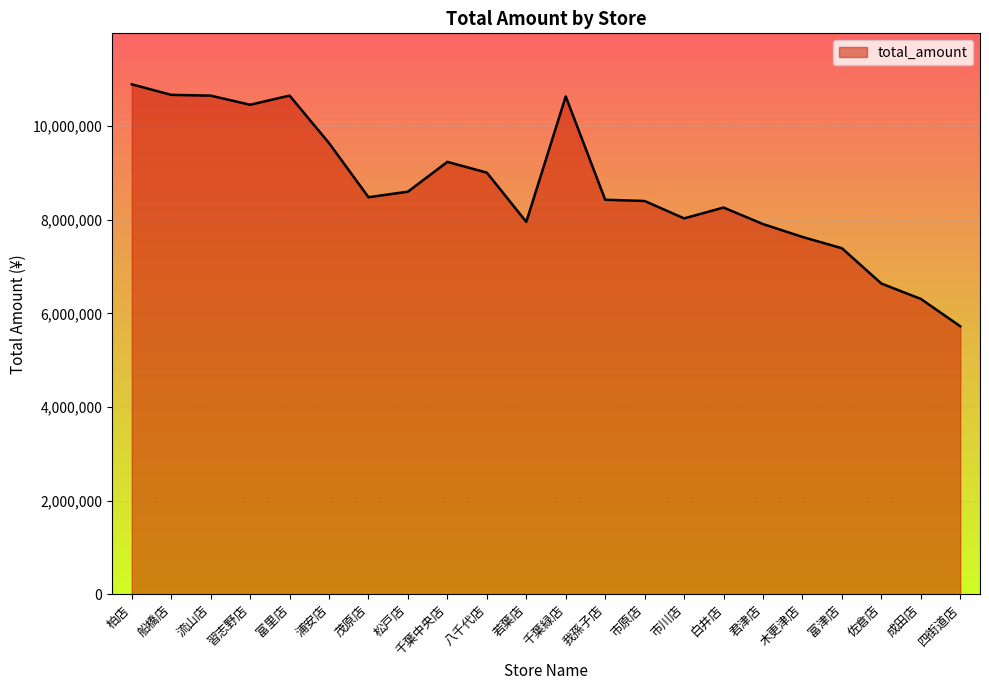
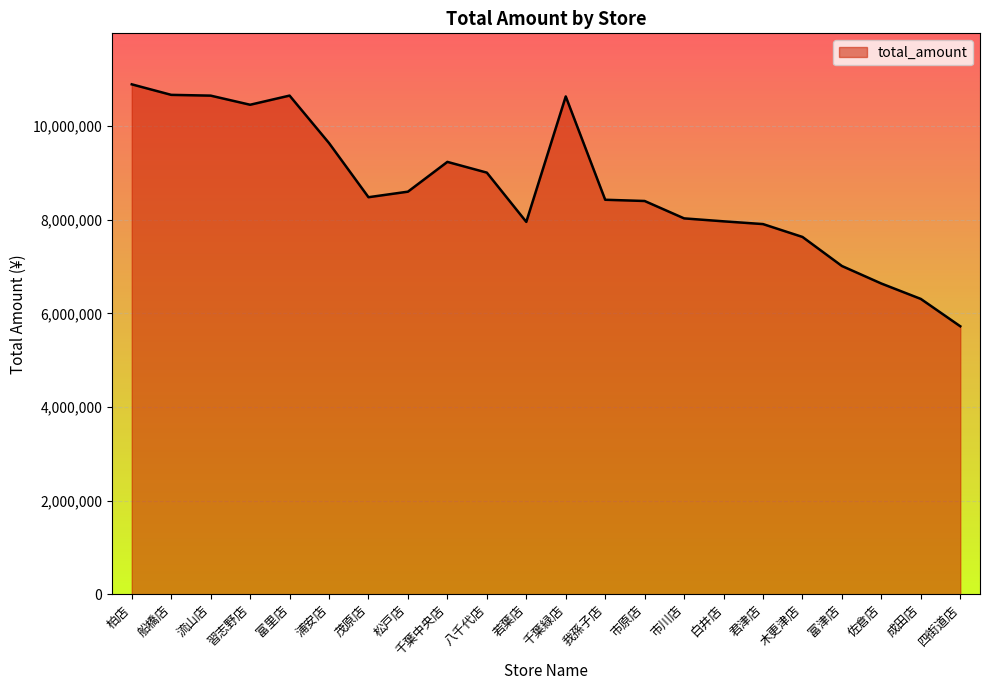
白井店: 8,300,000 -> 8,000,000
富津店: 7,400,000 -> 7,000,000
